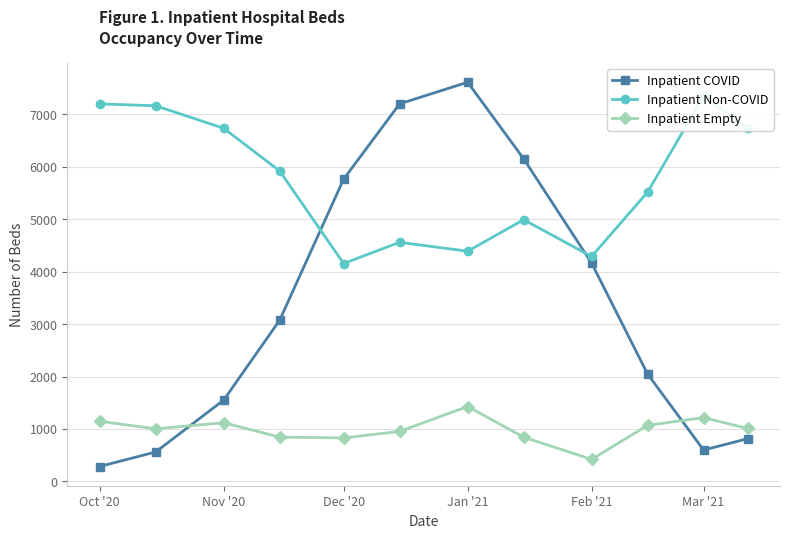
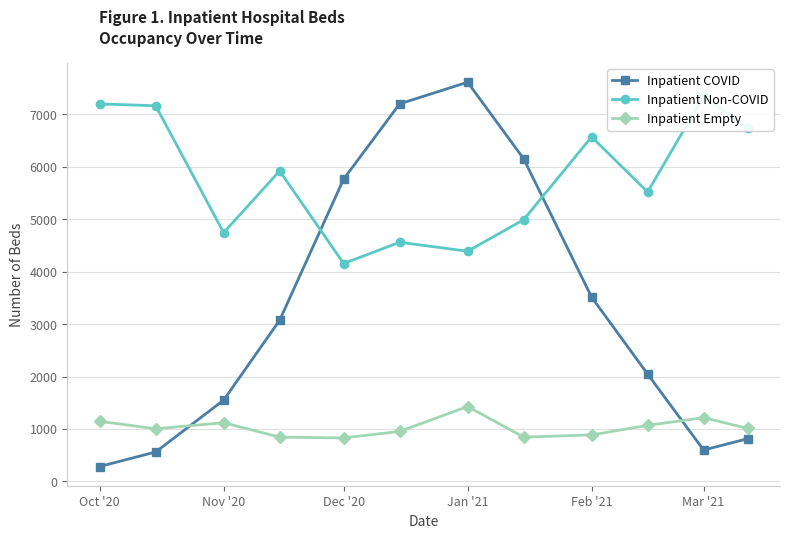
Inpatient Non-COVID, Nov '20: 6700 -> 4700
Inpatient COVID, Feb '21: 4200 -> 3500
Inpatient Non-COVID, Feb '21: 4300 -> 6600
Inpatient Empty, Feb '21: 400 -> 900
